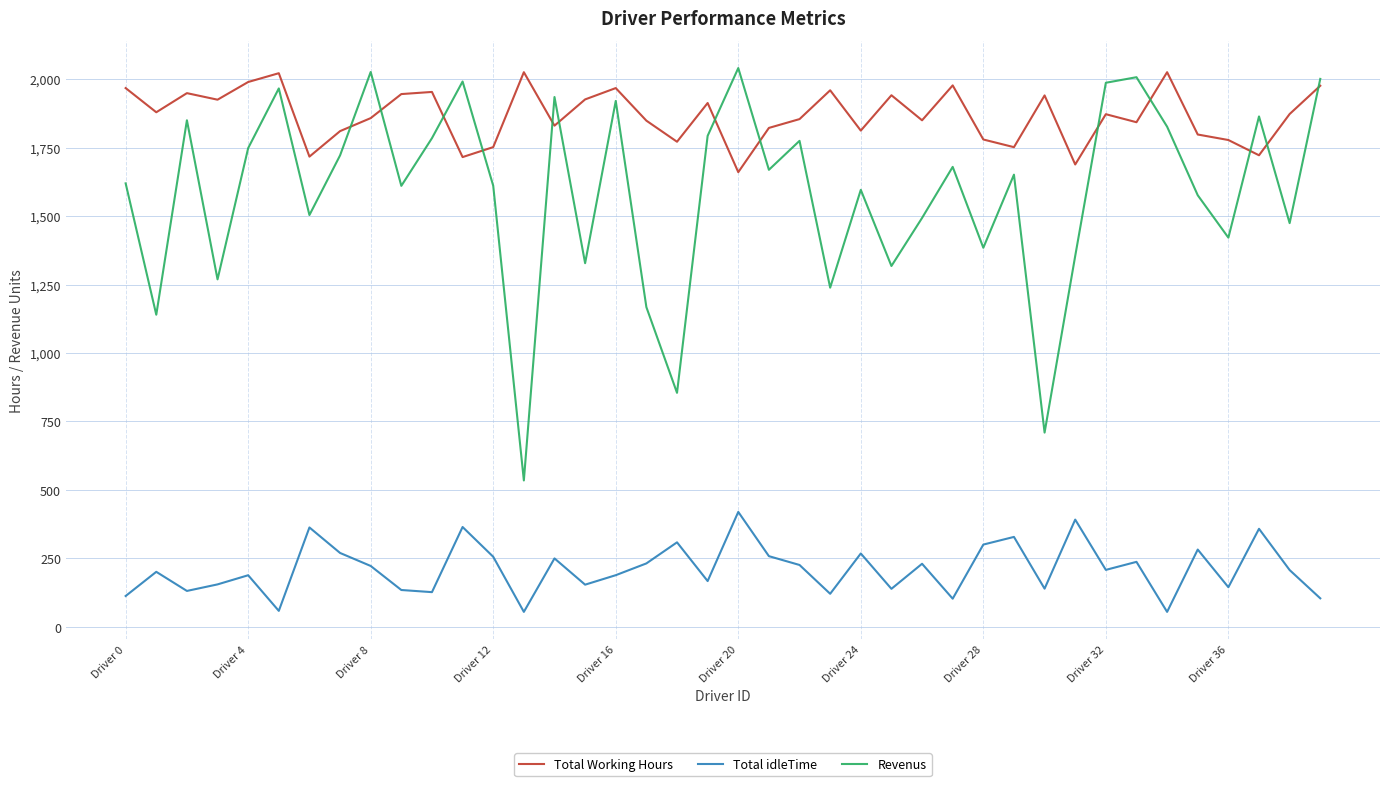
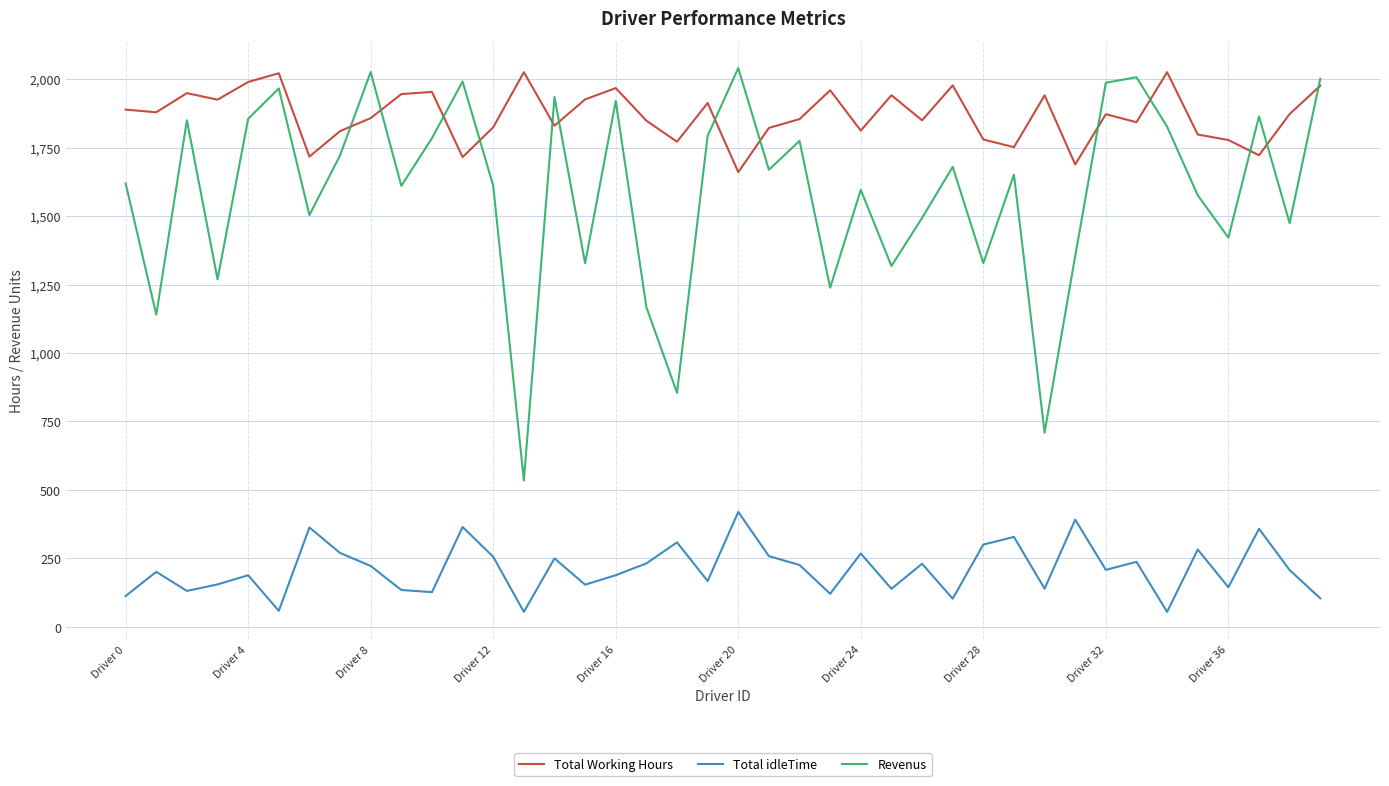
Total Working Hours, Driver 0: 1,970 -> 1,890
Revenus, Driver 4: 1,750 -> 1,860
Total Working Hours, Driver 12: 1,750 -> 1,820
Revenus, Driver 28: 1,380 -> 1,330
